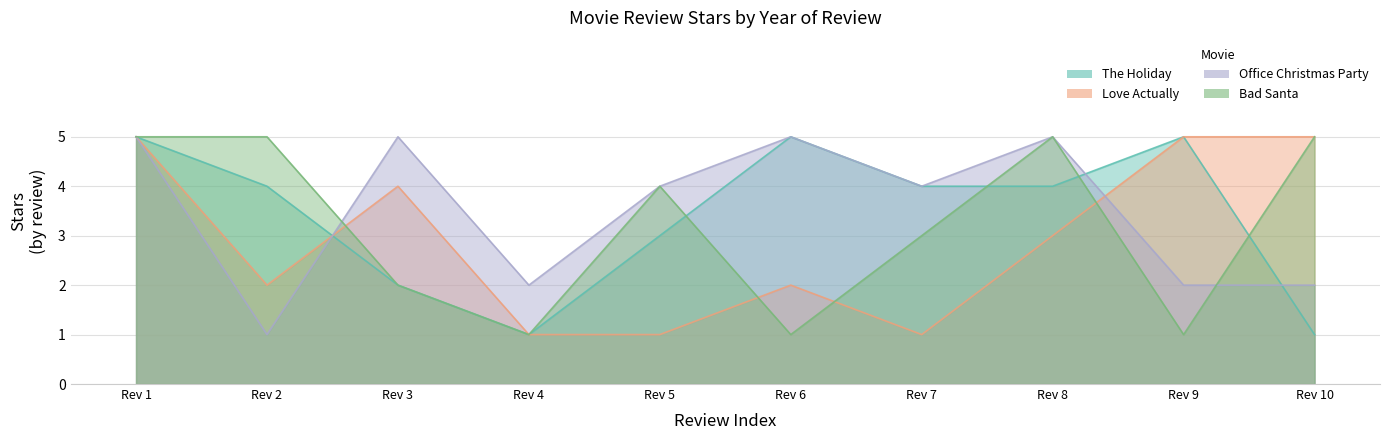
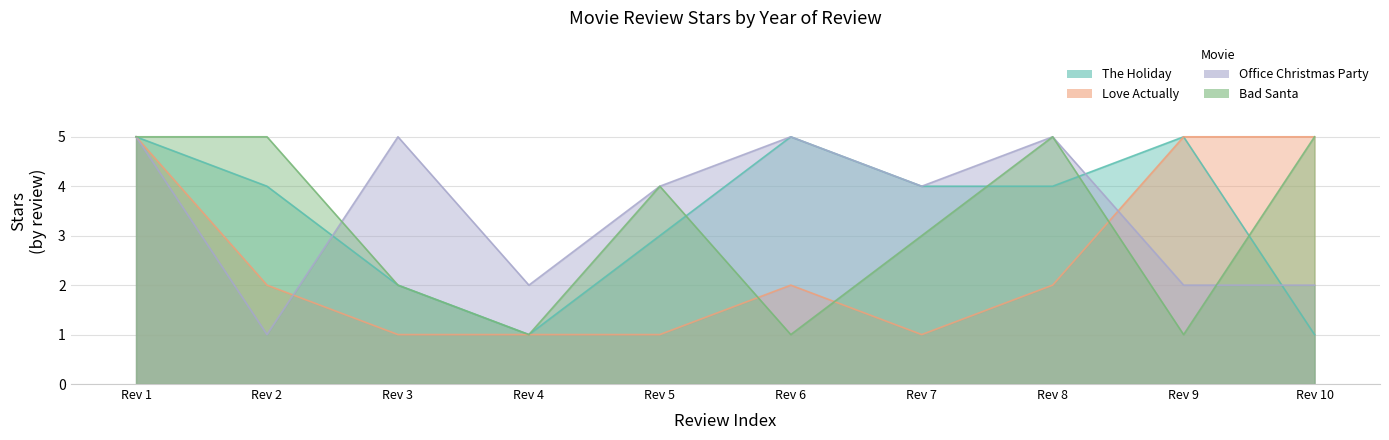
Love Actually, Rev 3: 4 -> 1
Love Actually, Rev 8: 3 -> 2
